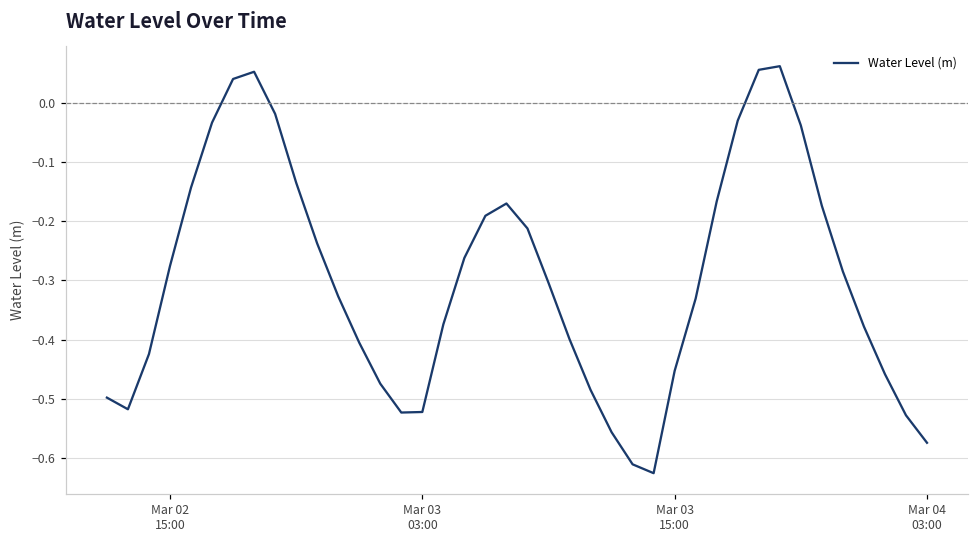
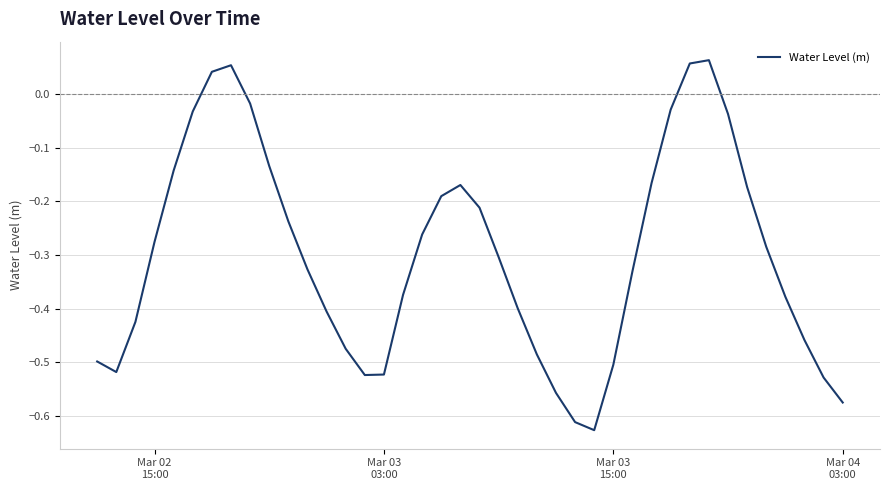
Mar 03 15:00: -0.45 -> -0.50
